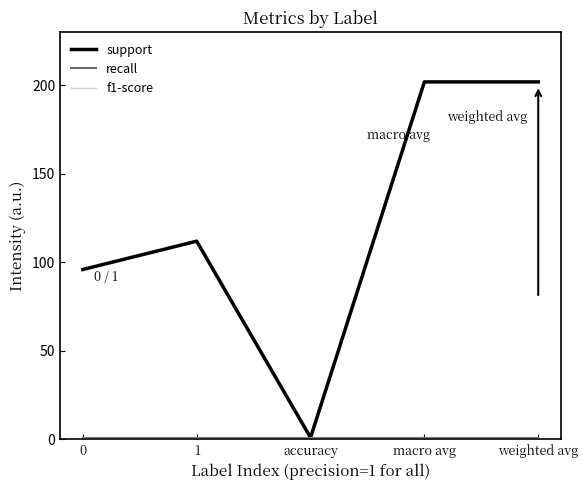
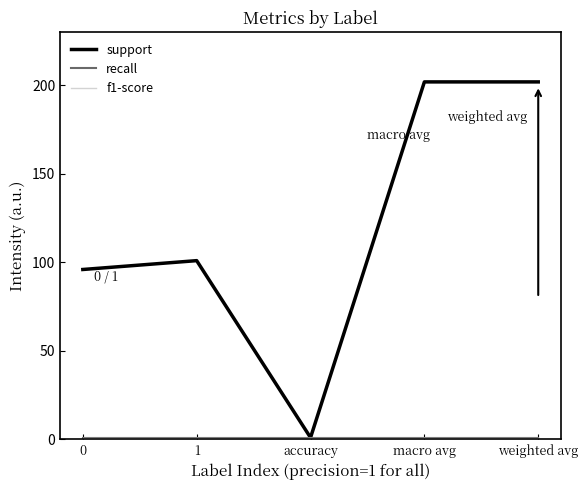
support, 1: 112 -> 101
